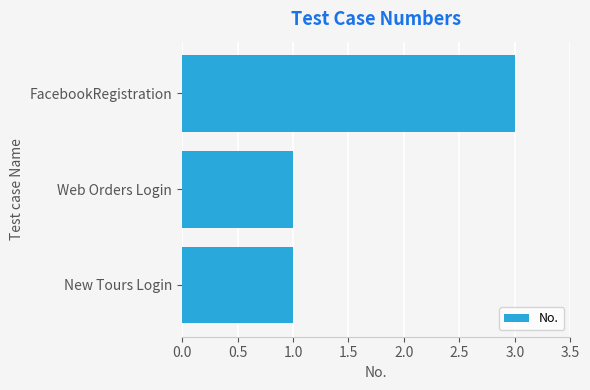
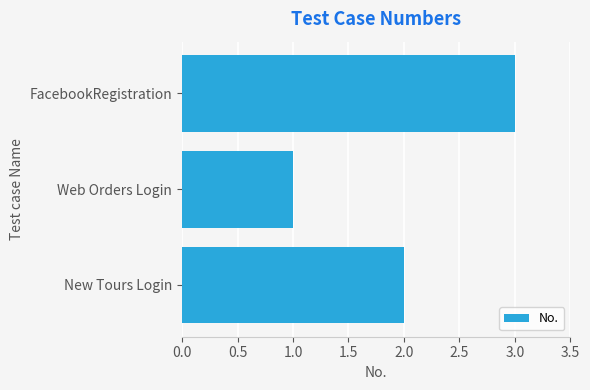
New Tours Login: 1 -> 2
